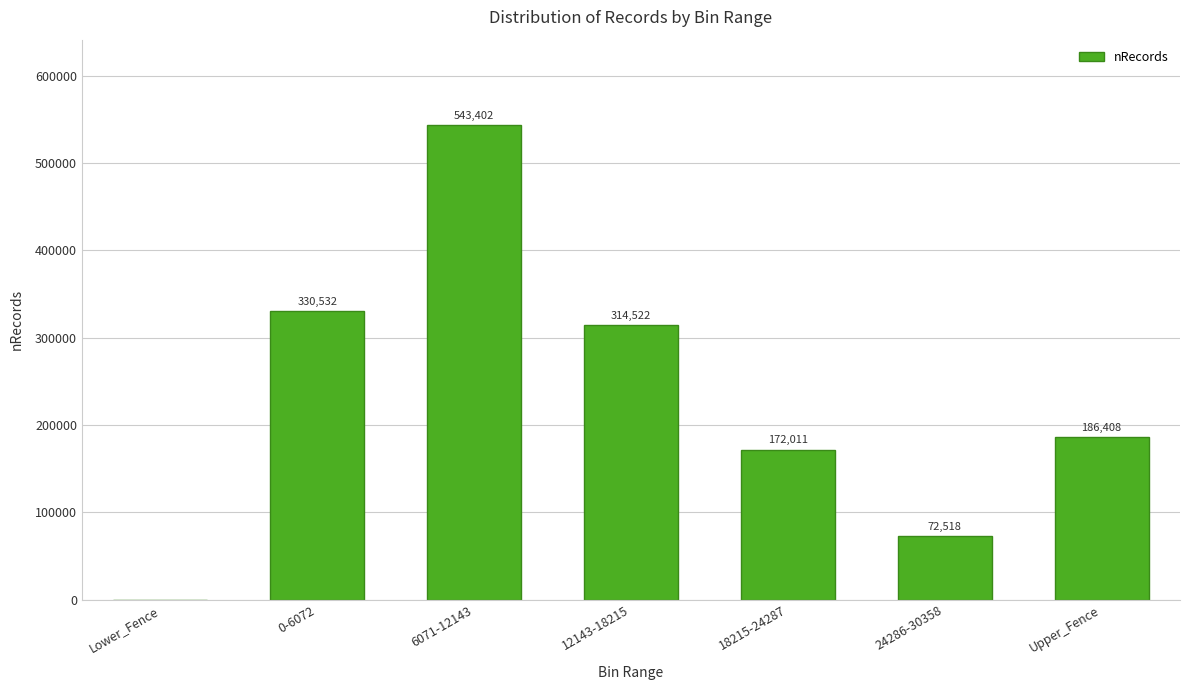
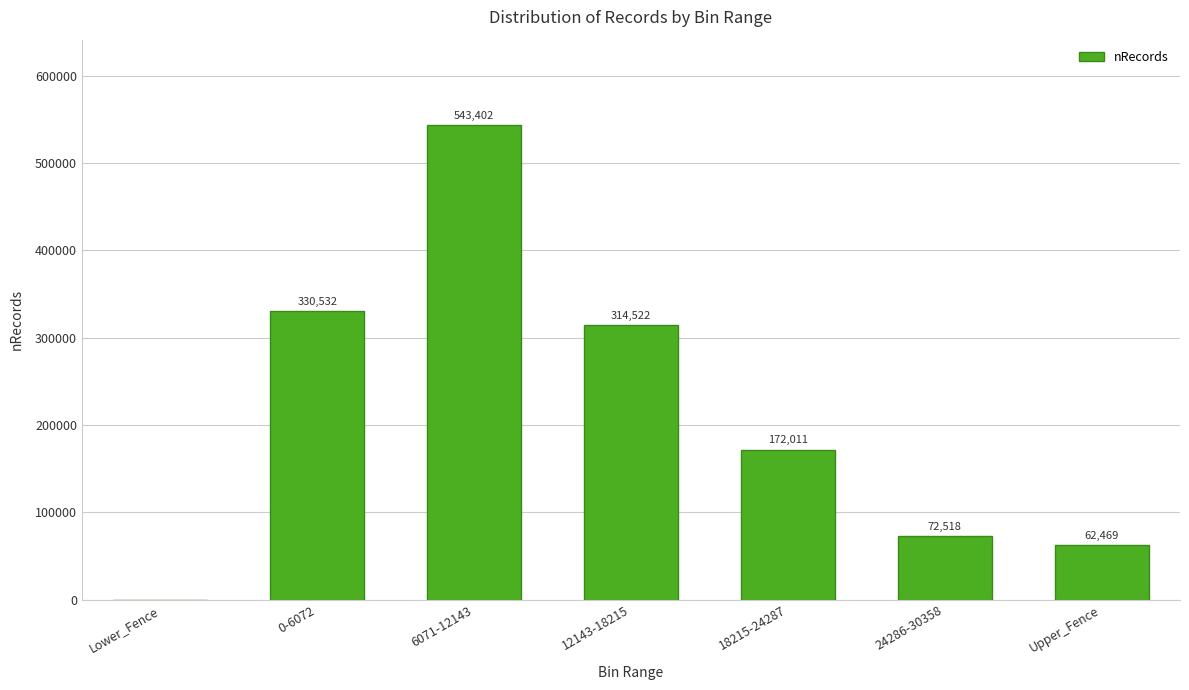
Upper_Fence: 186,408 -> 62,469
